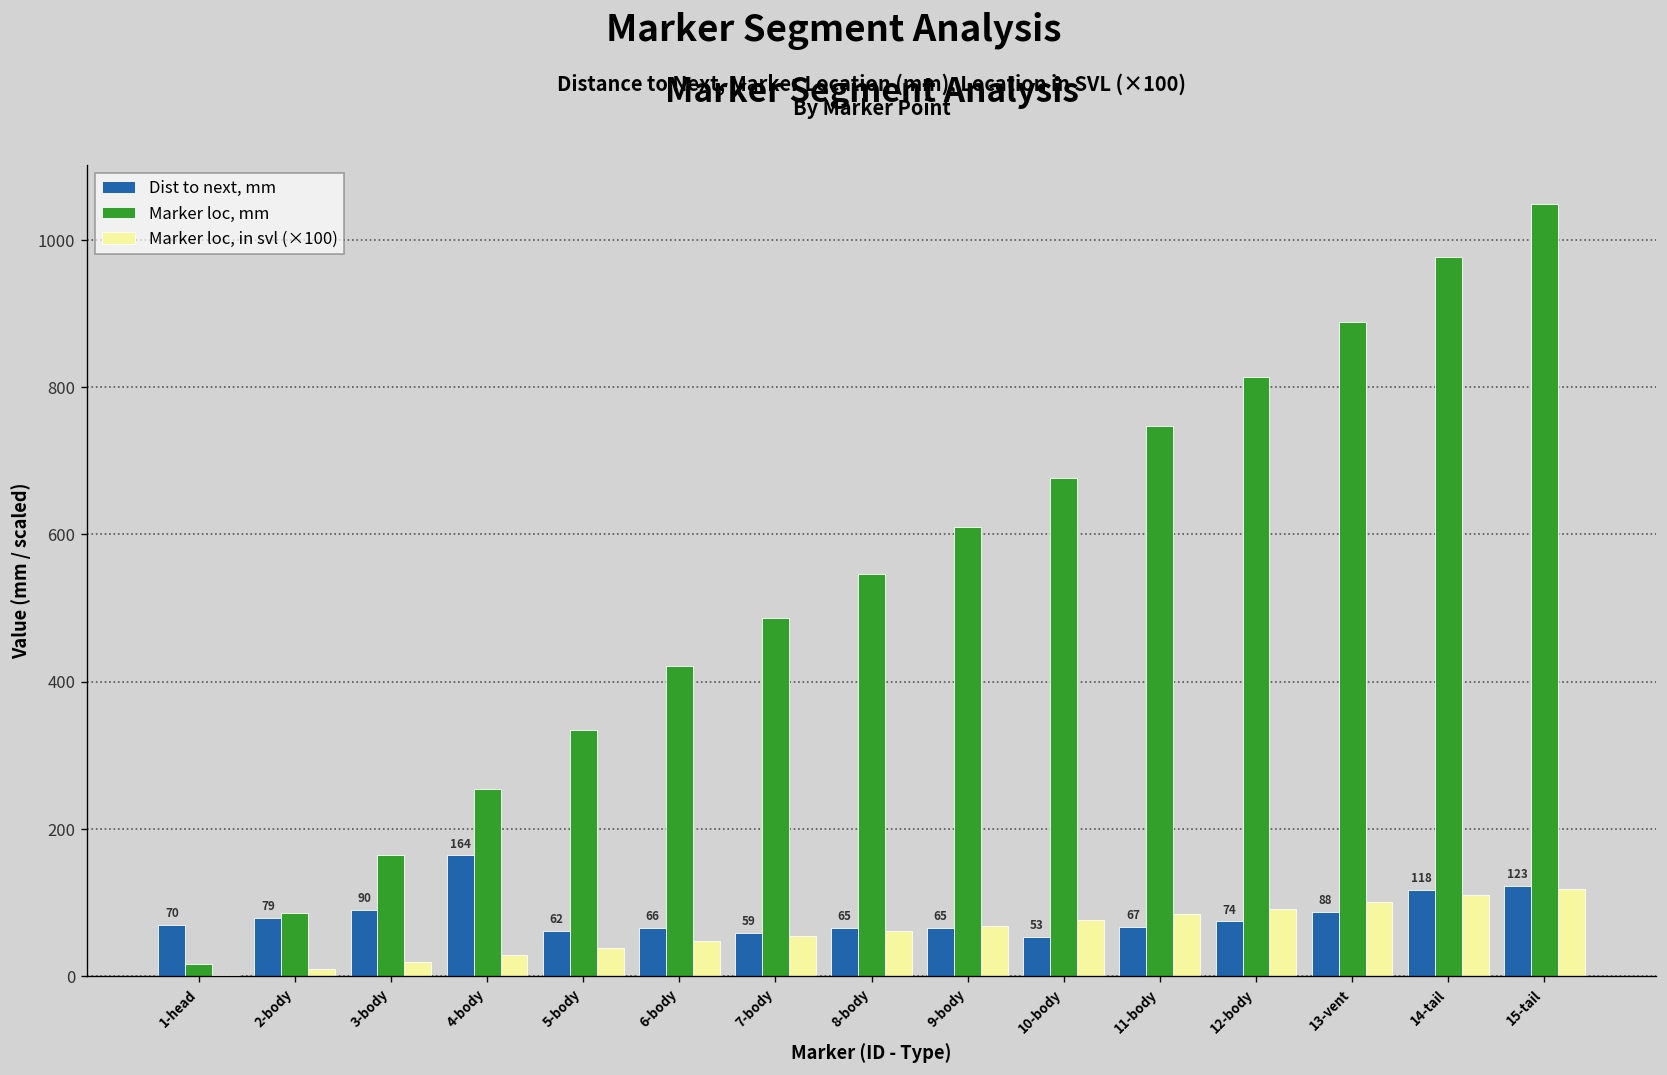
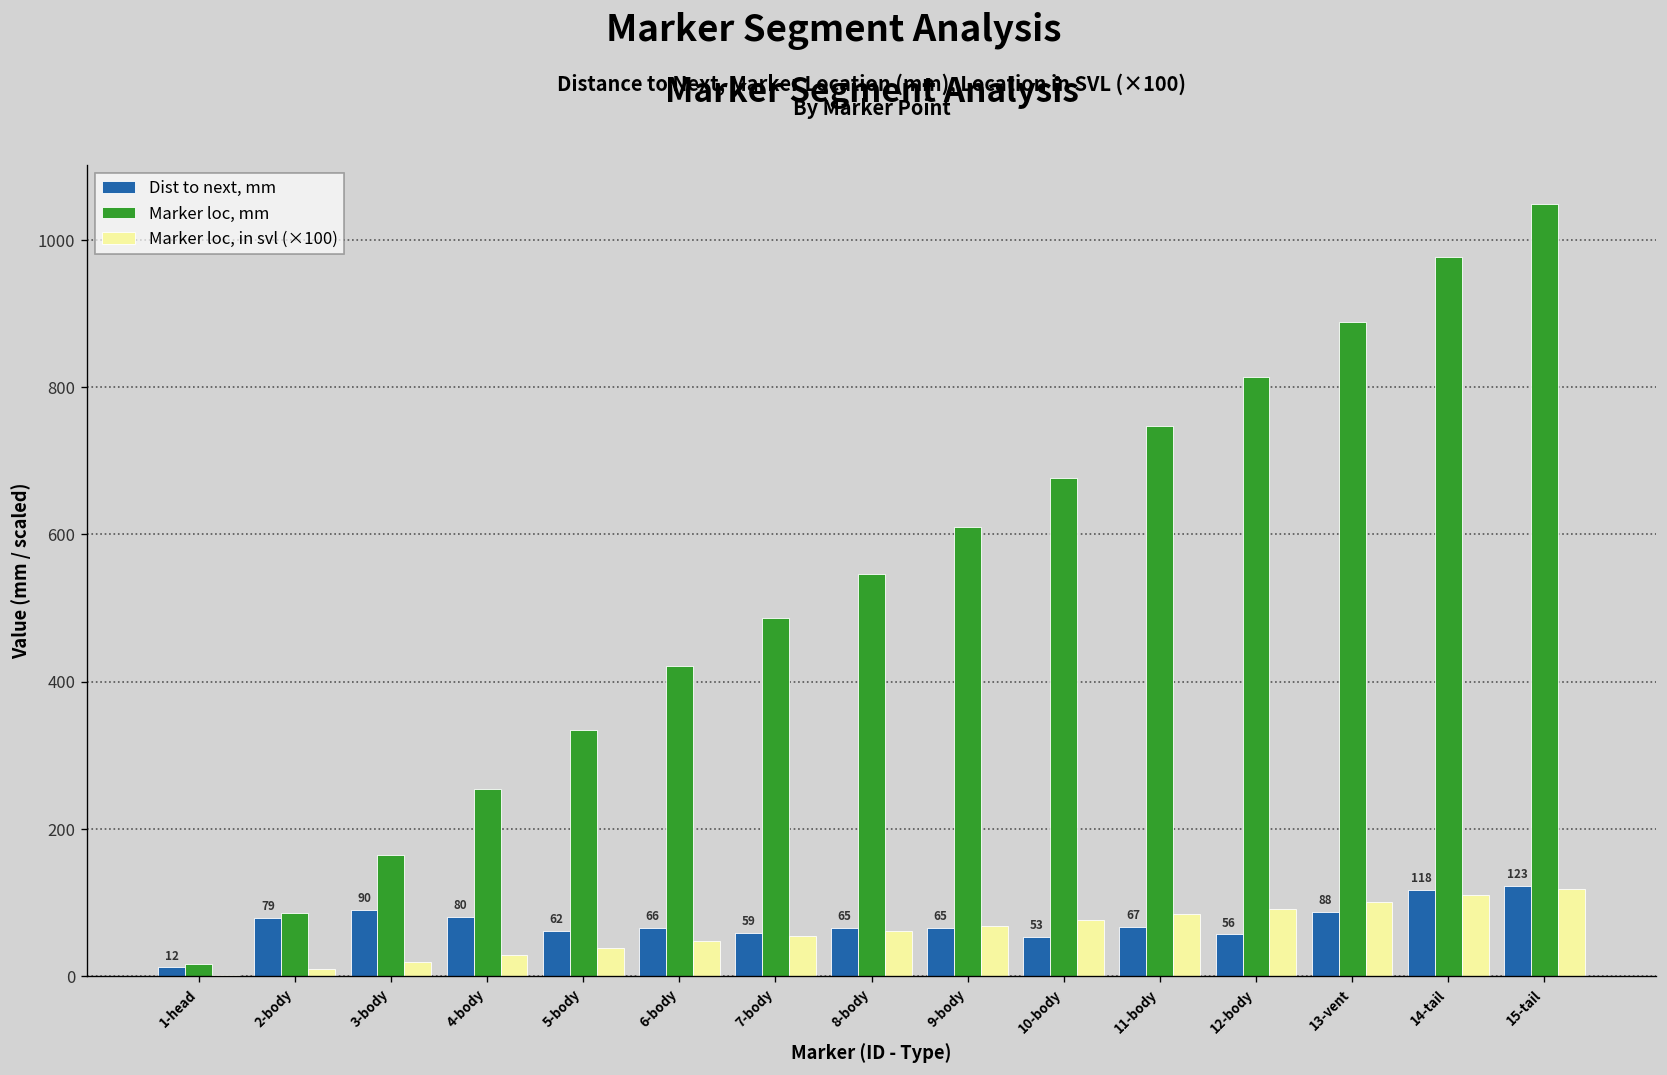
Dist to next, mm, 1-head: 70 -> 12
Dist to next, mm, 4-body: 164 -> 80
Dist to next, mm, 12-body: 74 -> 56
